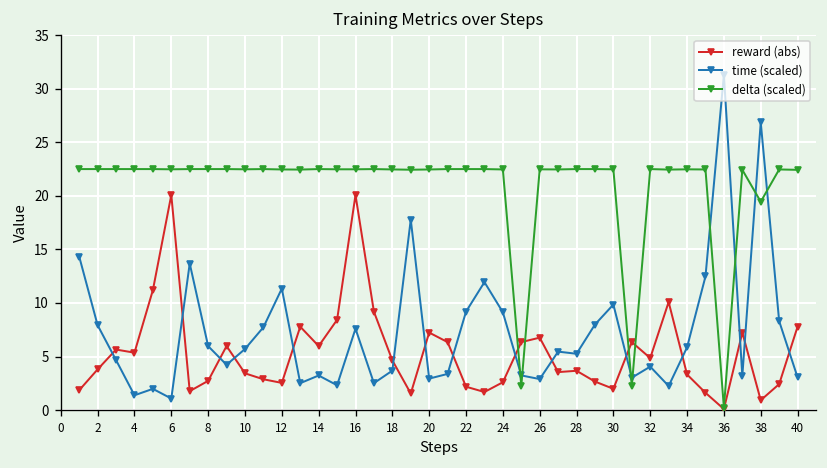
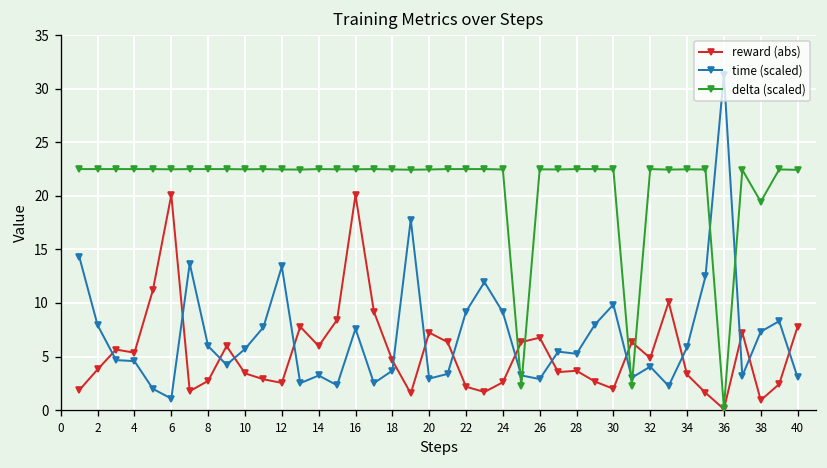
time (scaled), 4: 1 -> 5
time (scaled), 12: 11 -> 13
time (scaled), 38: 27 -> 7
